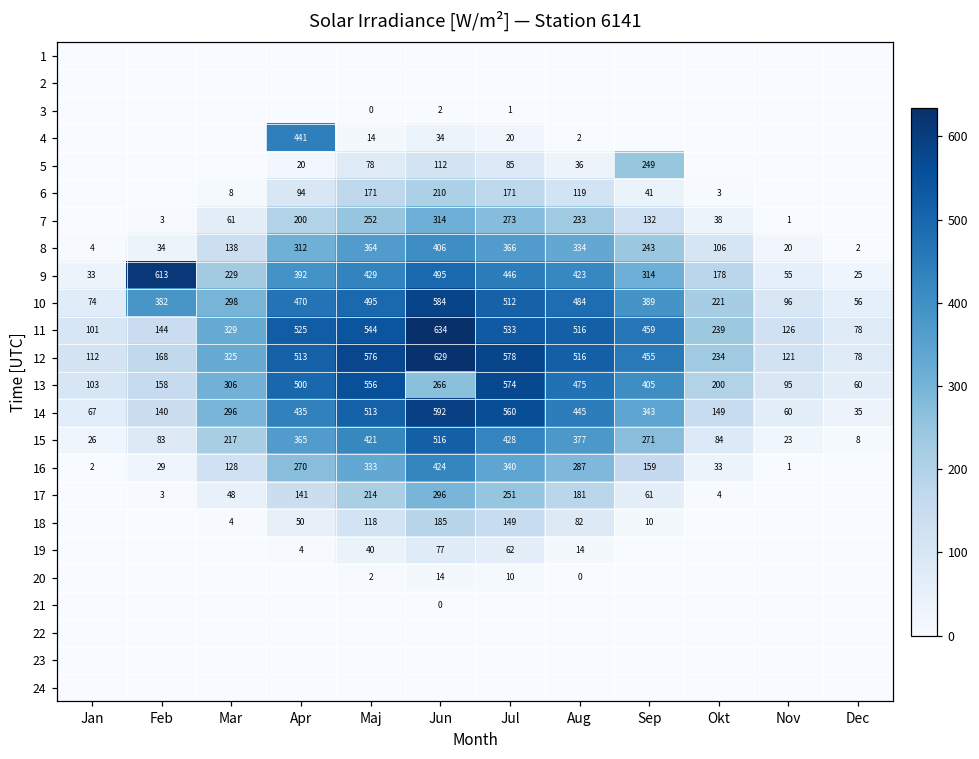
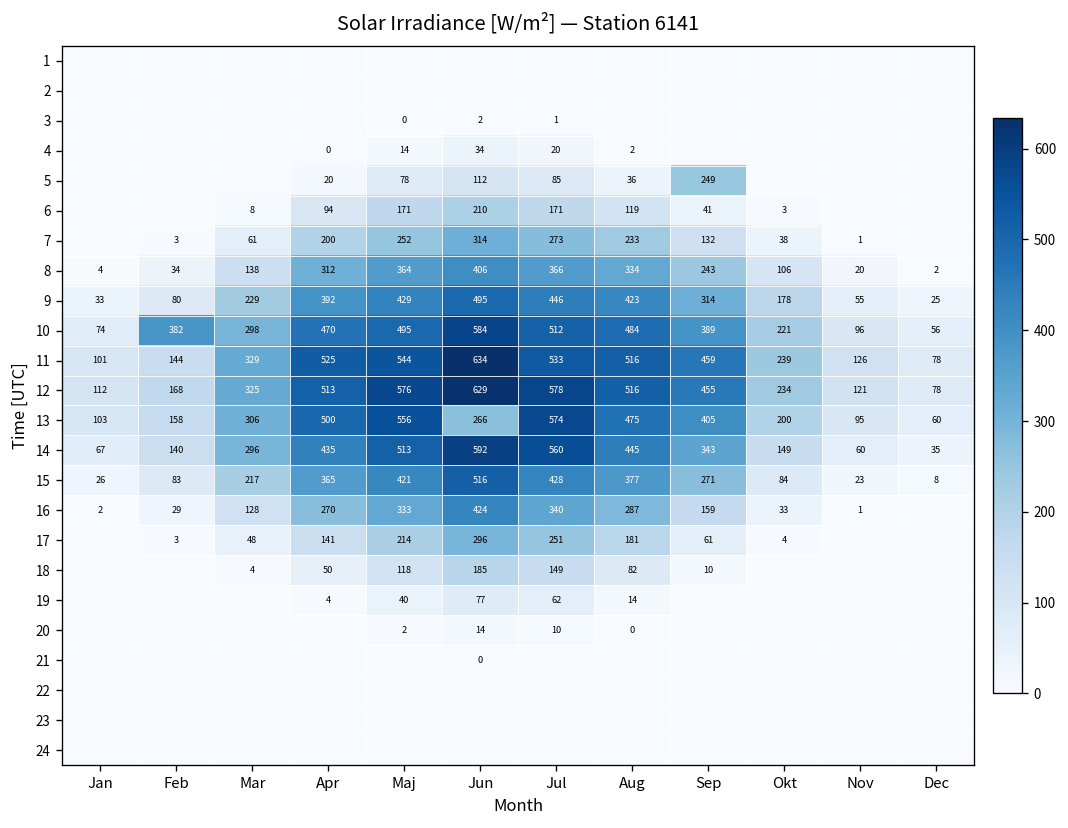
4, Apr: 441 -> 0
9, Feb: 613 -> 80
